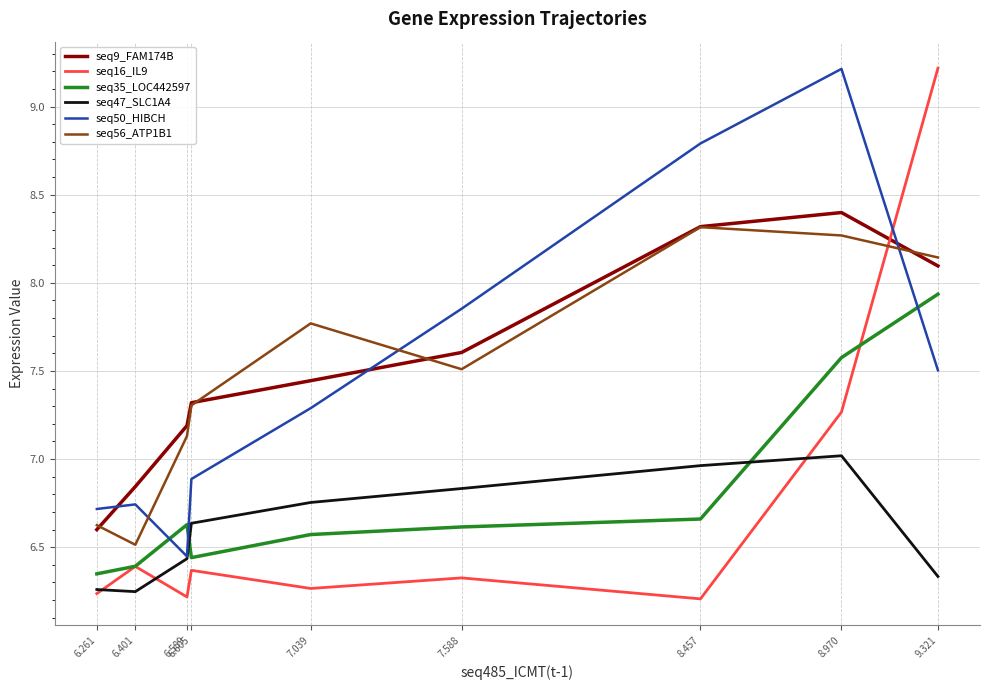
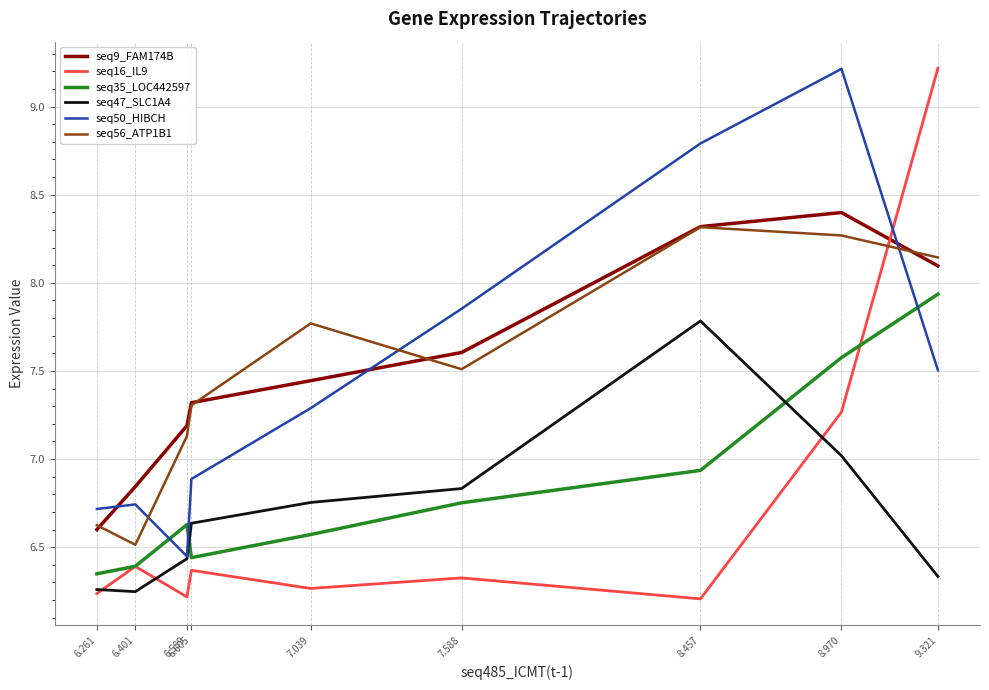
seq35_LOC442597, 7.588: 6.62 -> 6.75
seq35_LOC442597, 8.457: 6.66 -> 6.94
seq47_SLC1A4, 8.457: 6.96 -> 7.78
